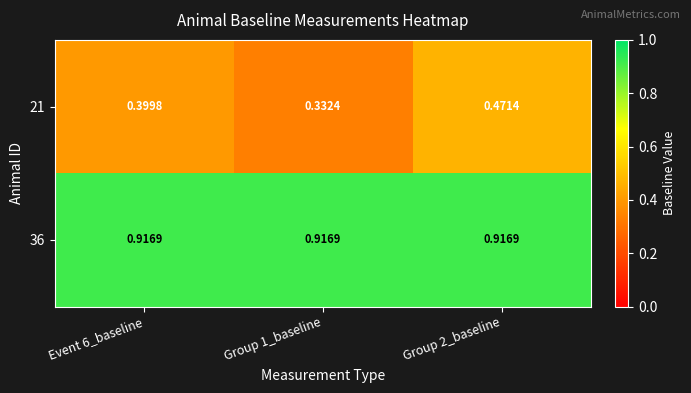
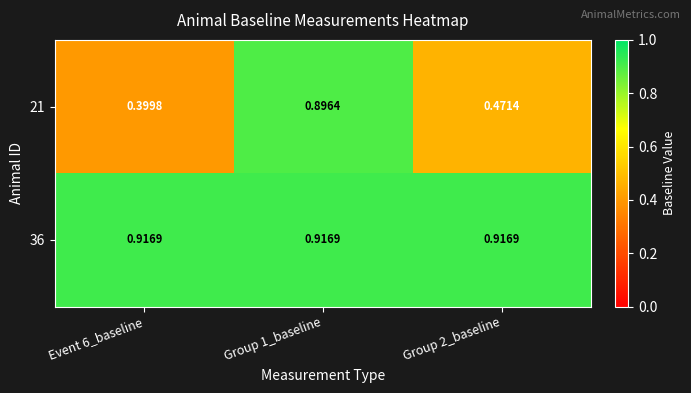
21, Group 1_baseline: 0.3324 -> 0.8964
